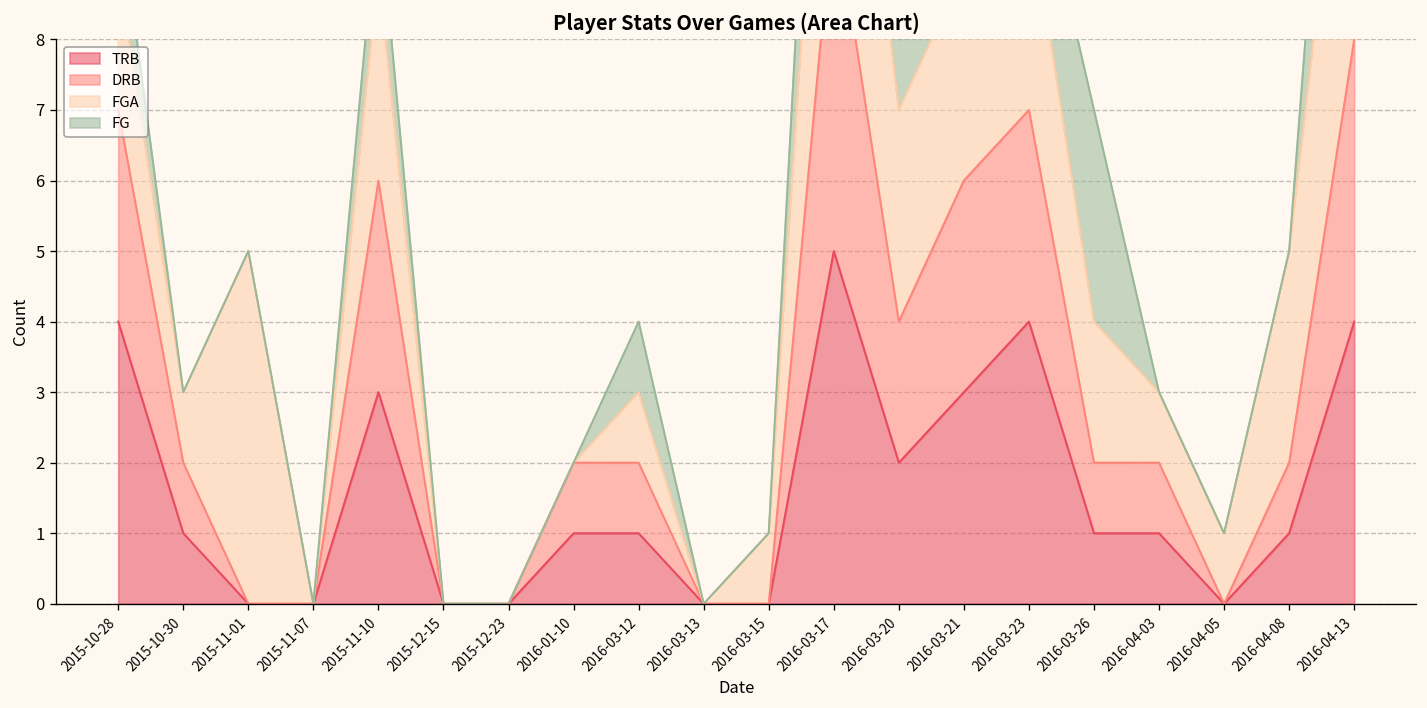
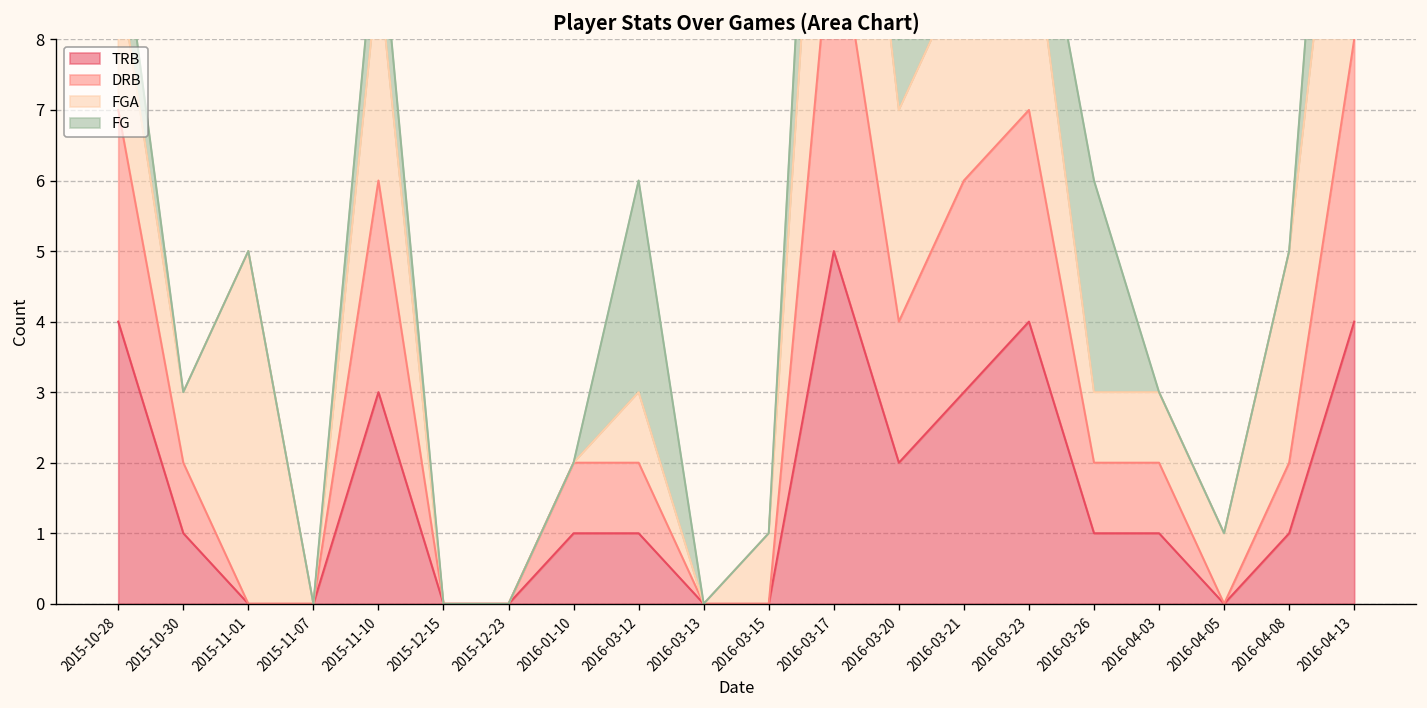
FG, 2016-03-12: 1 -> 3
FGA, 2016-03-26: 2 -> 1
